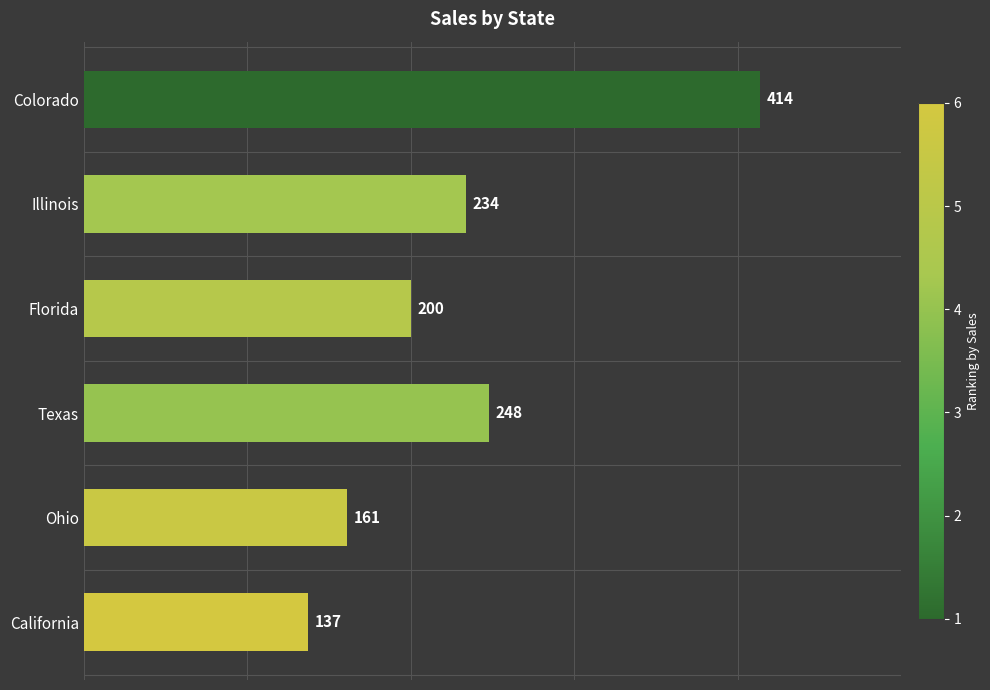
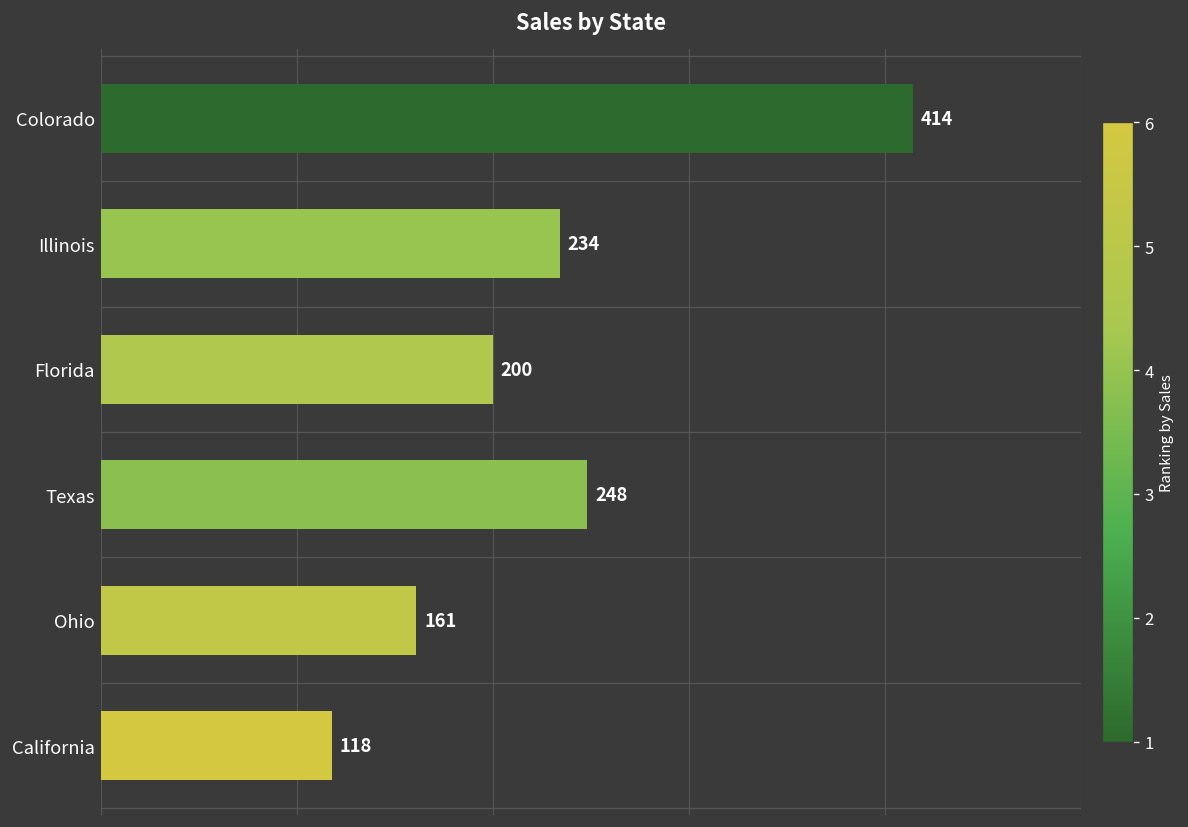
California: 137 -> 118
